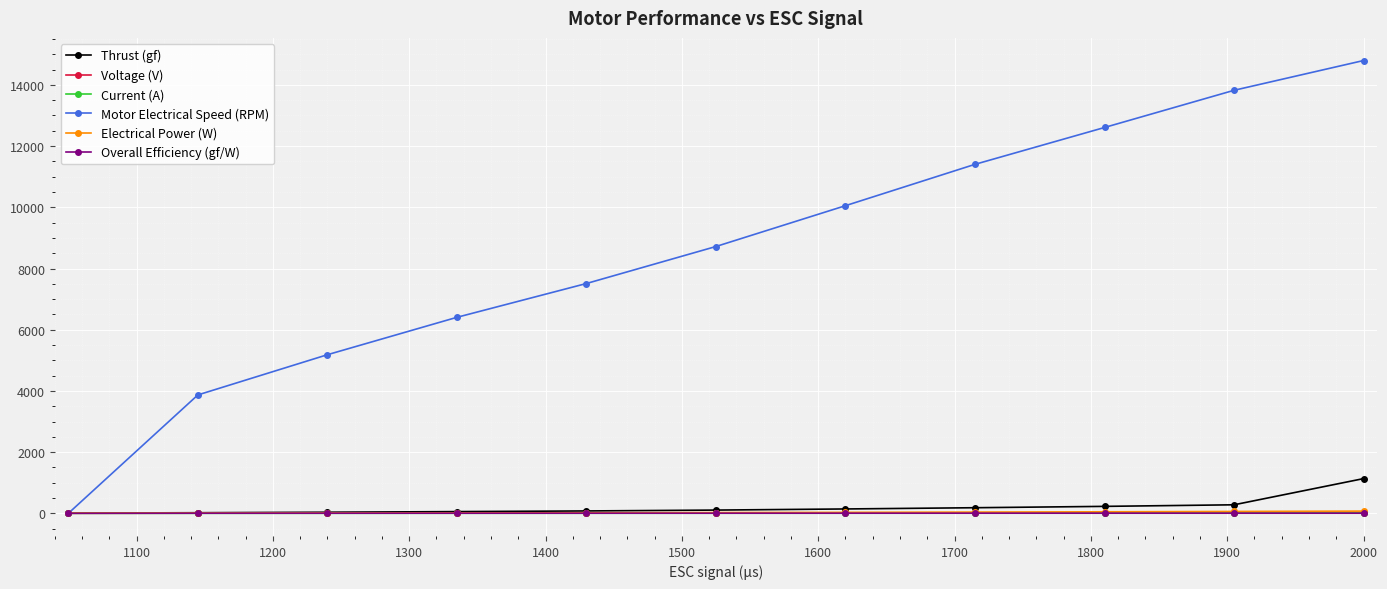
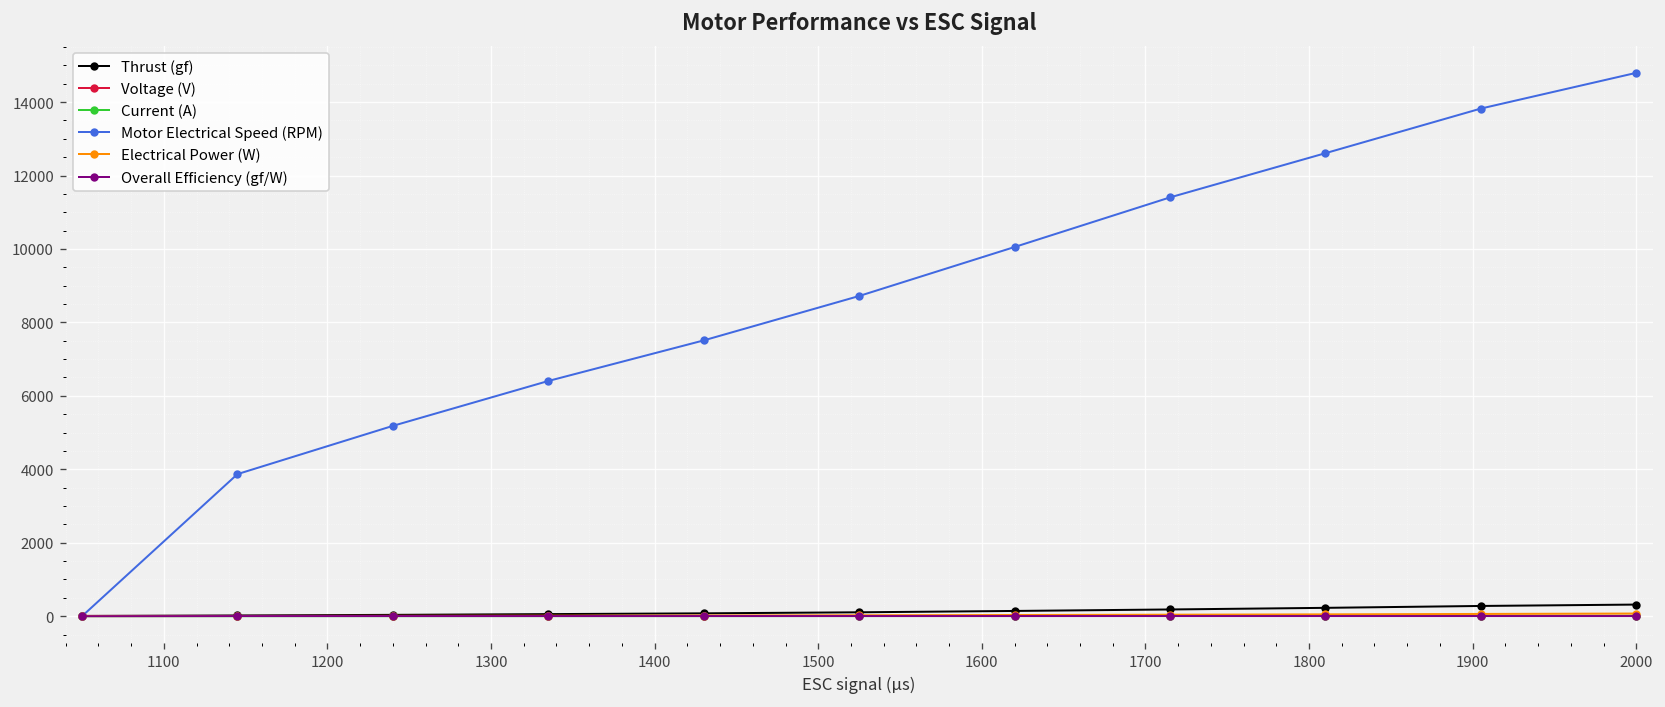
Thrust (gf), 2000: 1100 -> 300
